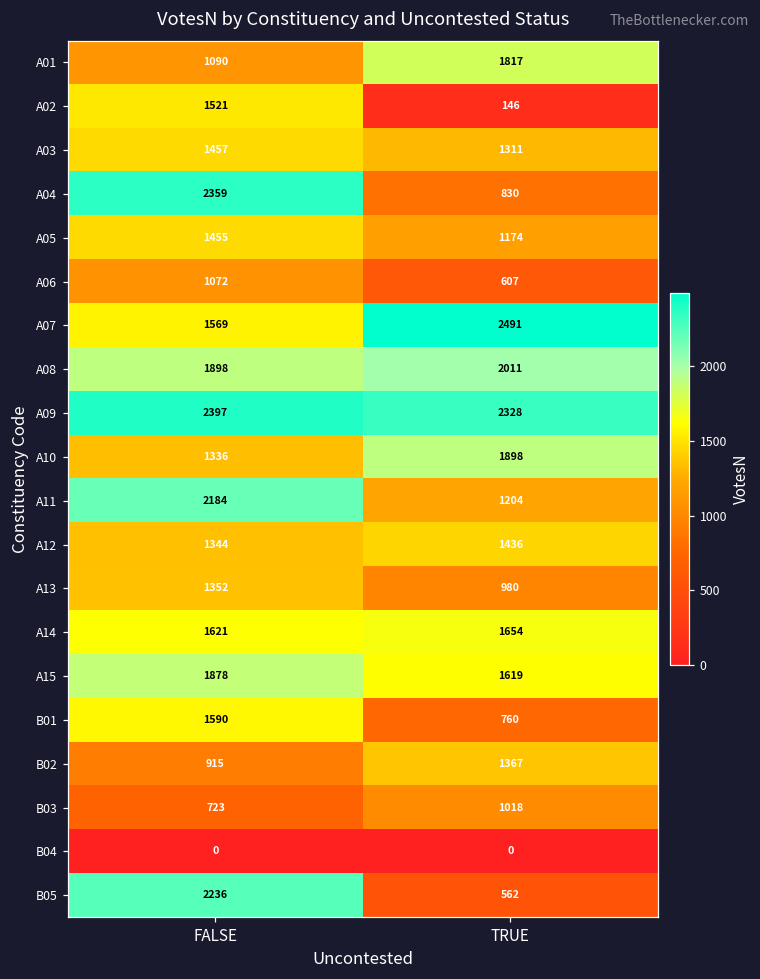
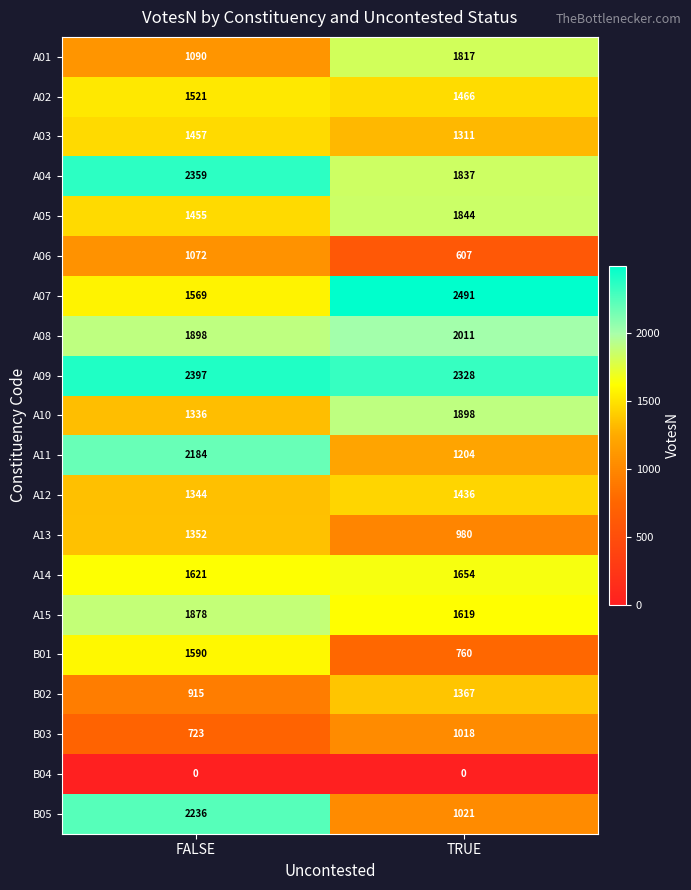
A02, TRUE: 146 -> 1466
A04, TRUE: 830 -> 1837
A05, TRUE: 1174 -> 1844
B05, TRUE: 562 -> 1021
